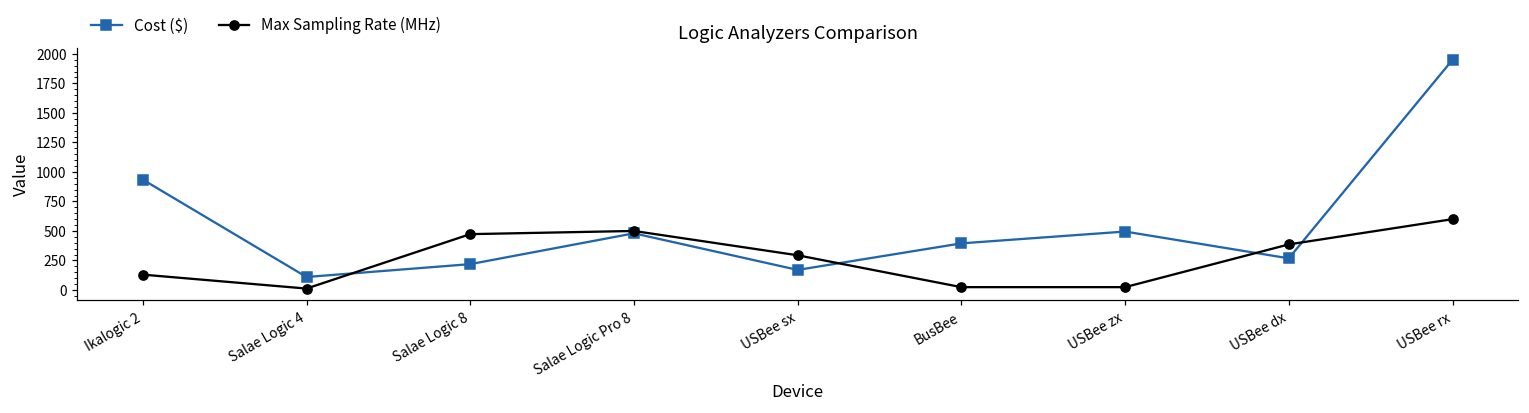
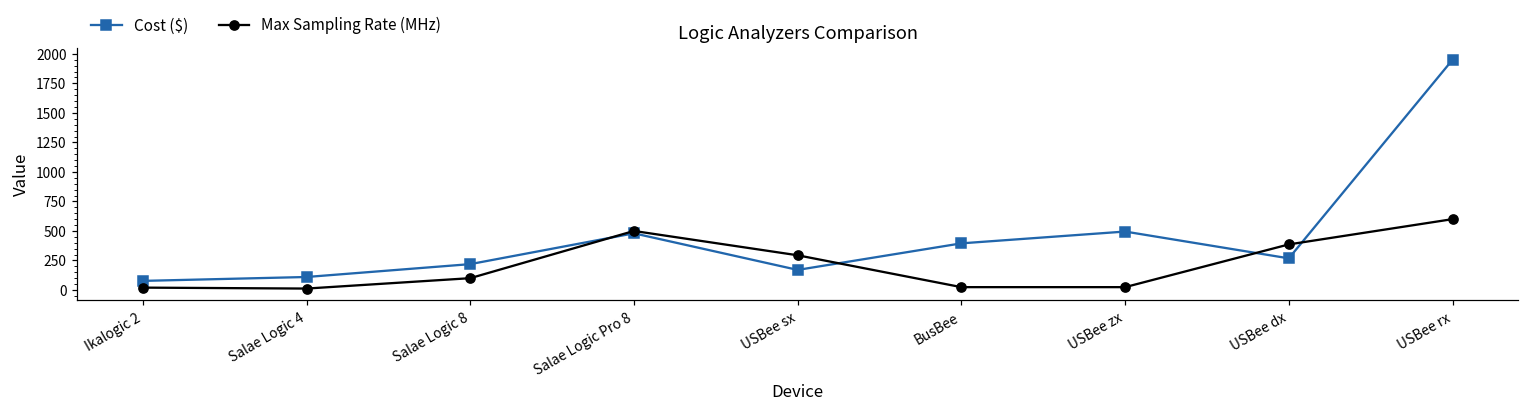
Cost ($), Ikalogic 2: 940 -> 80
Max Sampling Rate (MHz), Ikalogic 2: 130 -> 20
Max Sampling Rate (MHz), Salae Logic 8: 470 -> 100
